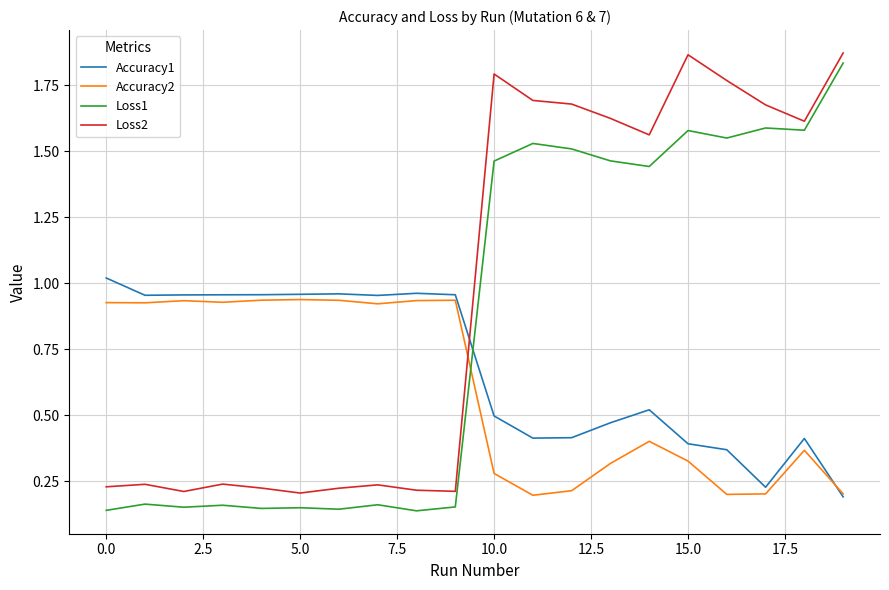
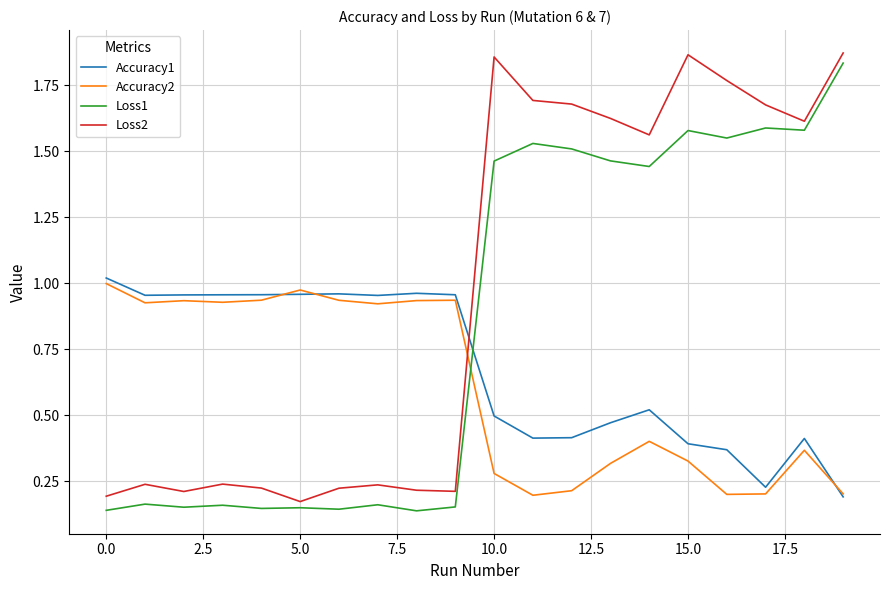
Accuracy2, 0.0: 0.93 -> 1.00
Loss2, 0.0: 0.23 -> 0.19
Accuracy2, 5.0: 0.94 -> 0.97
Loss2, 5.0: 0.20 -> 0.17
Loss2, 10.0: 1.79 -> 1.86
